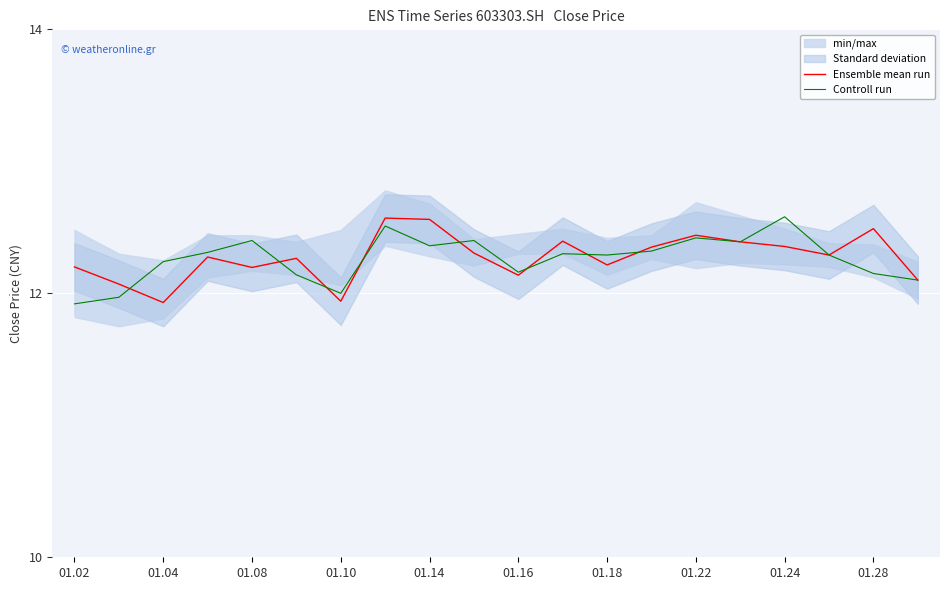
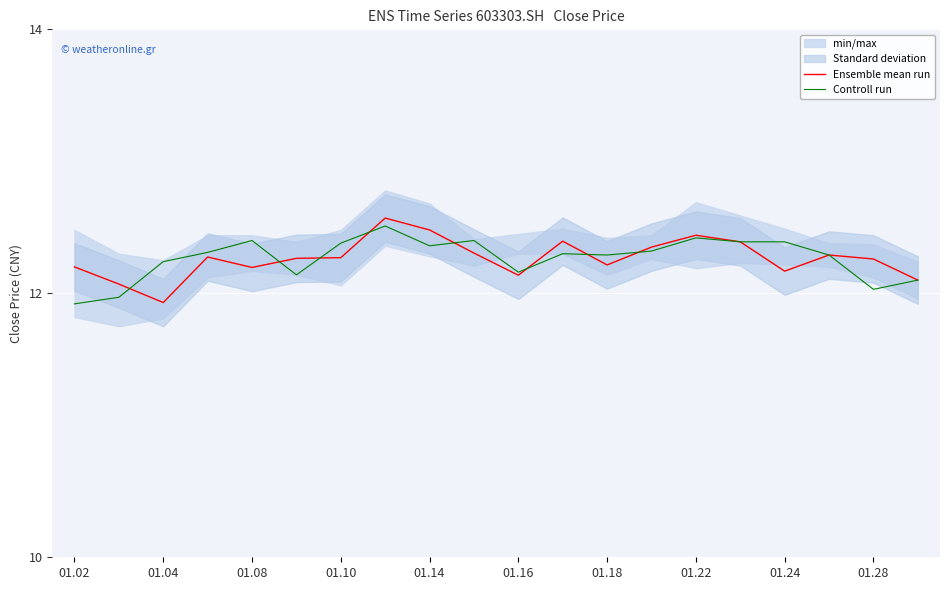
Ensemble mean run, 01.10: 11.94 -> 12.27
Controll run, 01.10: 12.00 -> 12.38
Ensemble mean run, 01.14: 12.56 -> 12.48
Ensemble mean run, 01.24: 12.36 -> 12.17
Controll run, 01.24: 12.58 -> 12.39
Ensemble mean run, 01.28: 12.49 -> 12.26
Controll run, 01.28: 12.15 -> 12.03
